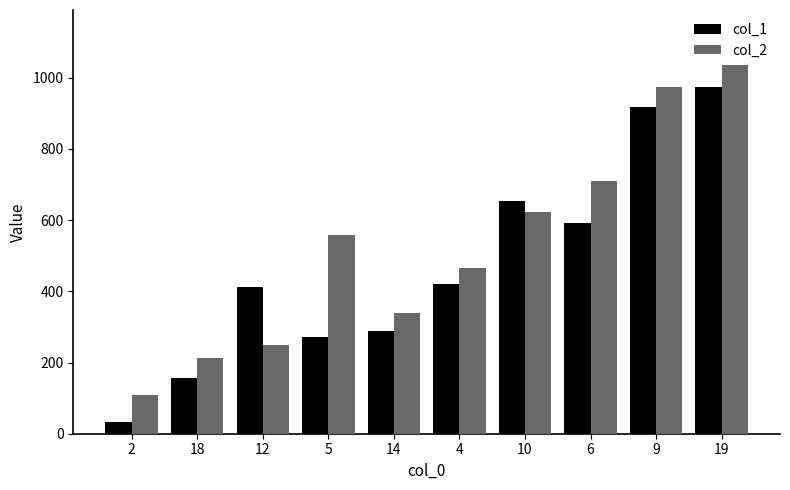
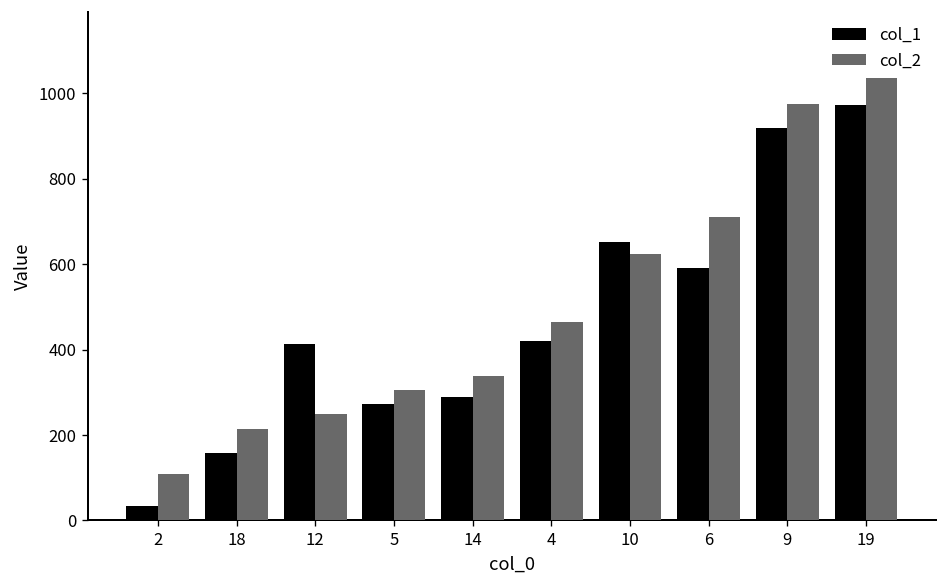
col_2, 5: 560 -> 310
